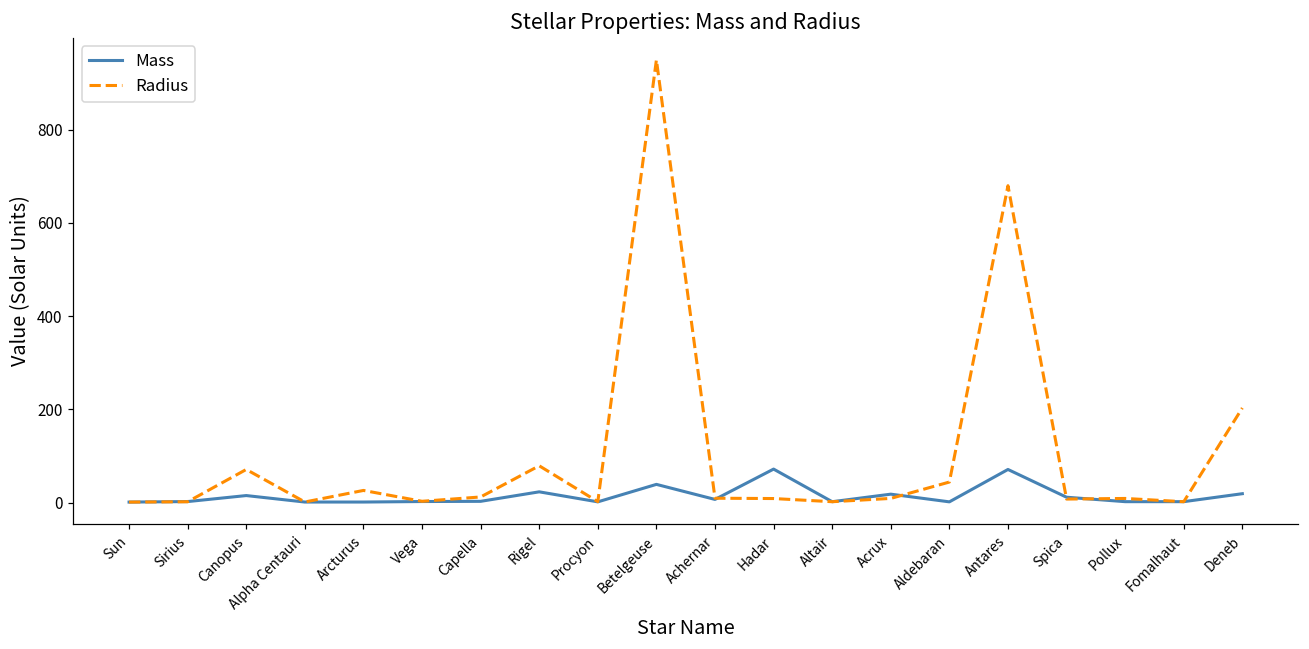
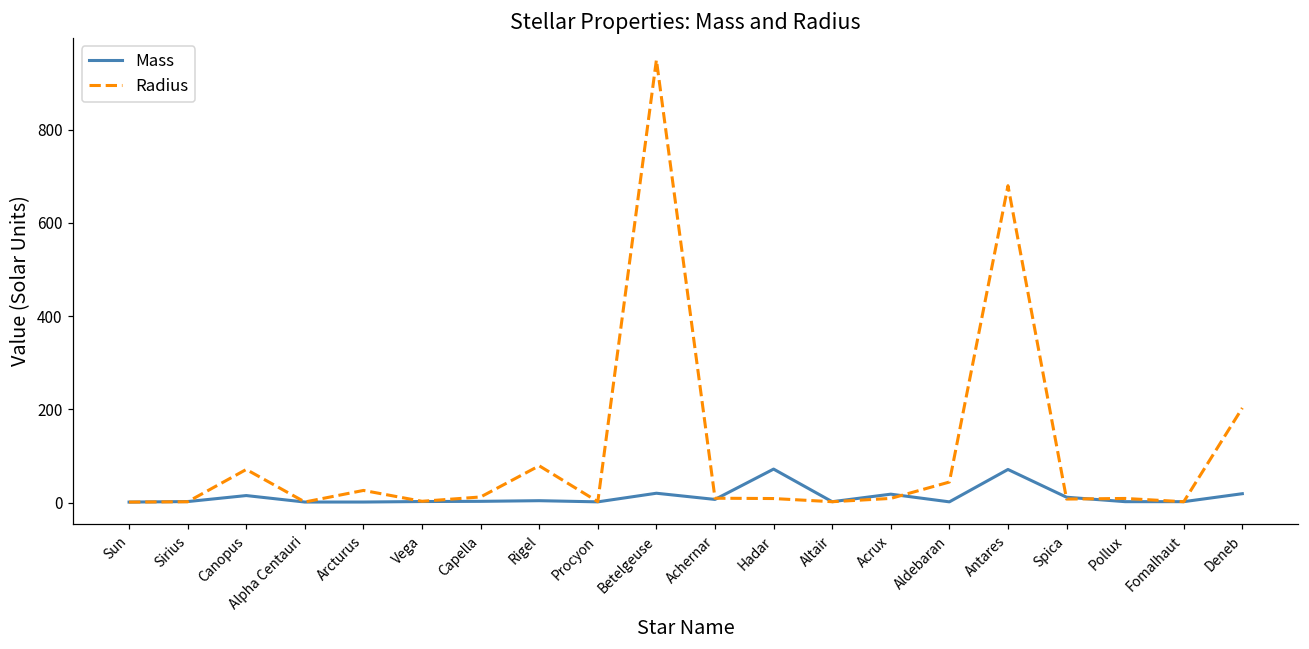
Mass, Rigel: 20 -> 0
Mass, Betelgeuse: 40 -> 20
